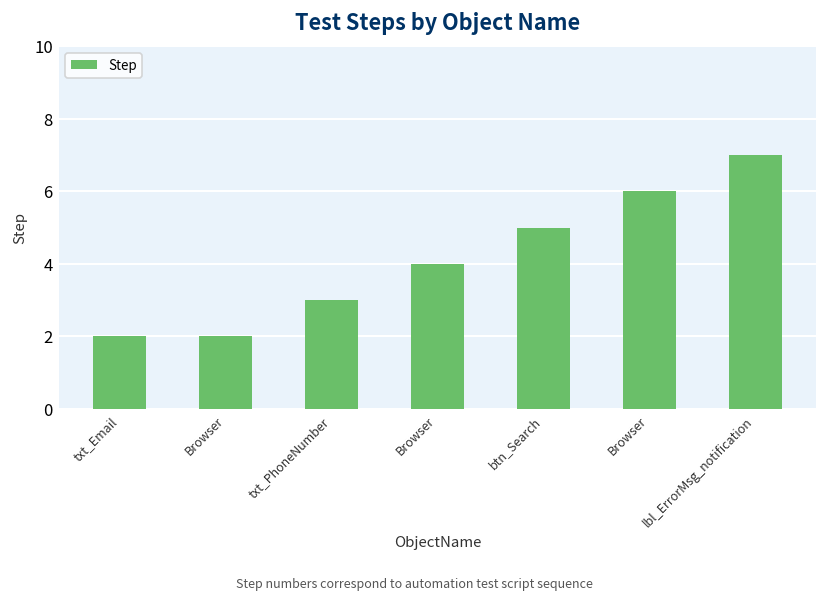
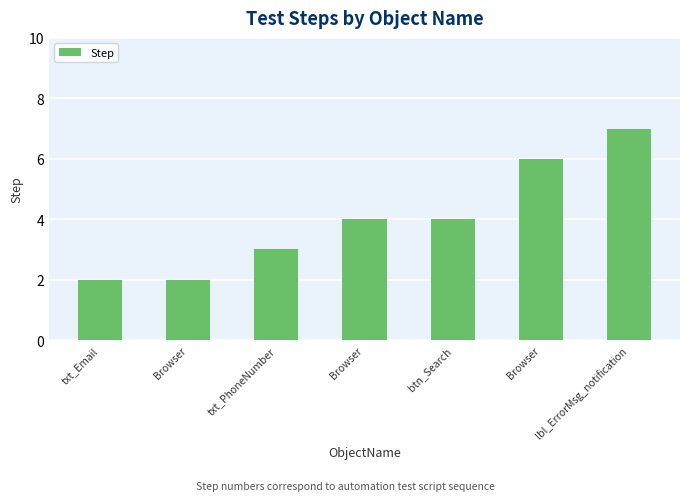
btn_Search: 5 -> 4
